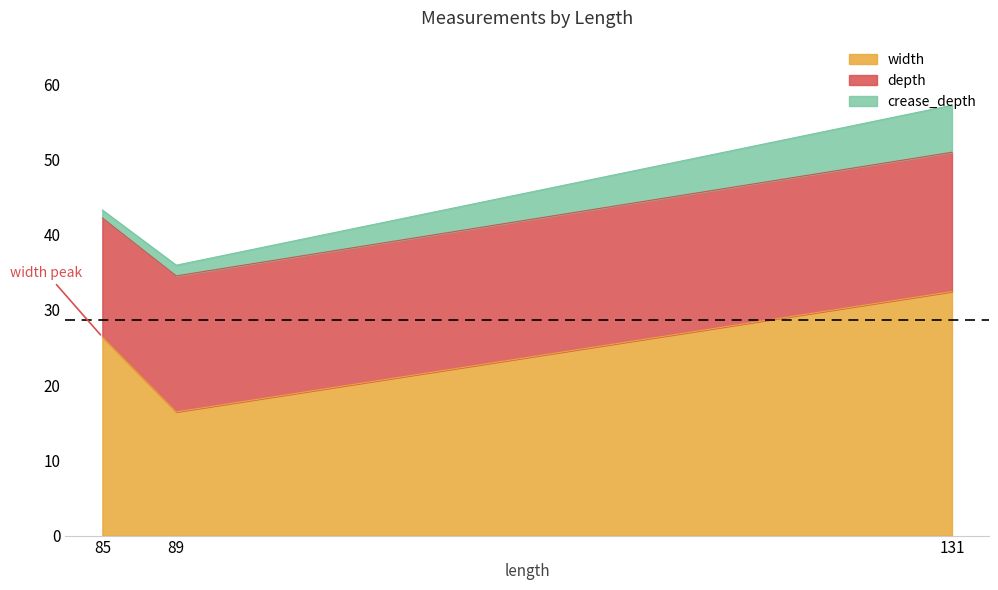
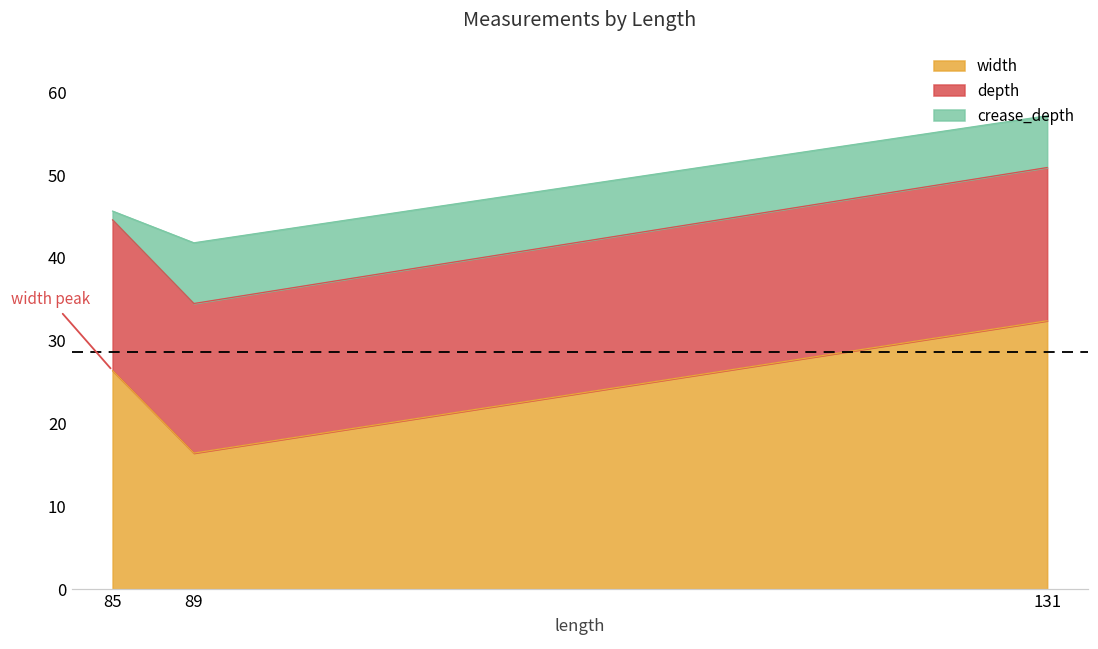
depth, 85: 16 -> 18
crease_depth, 89: 1 -> 7
